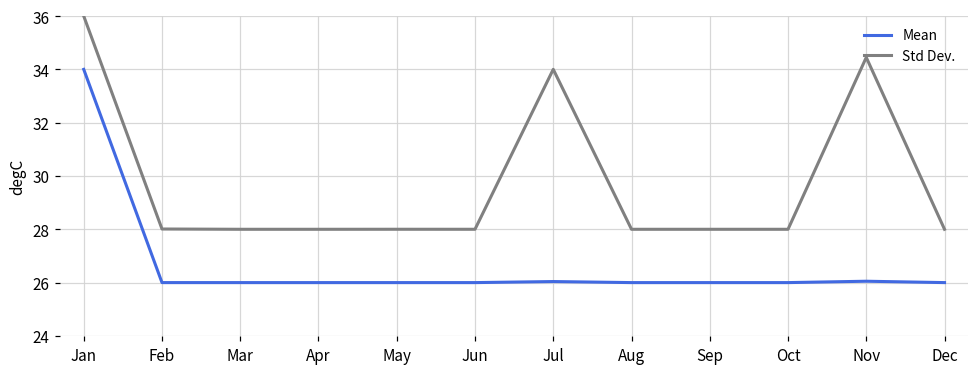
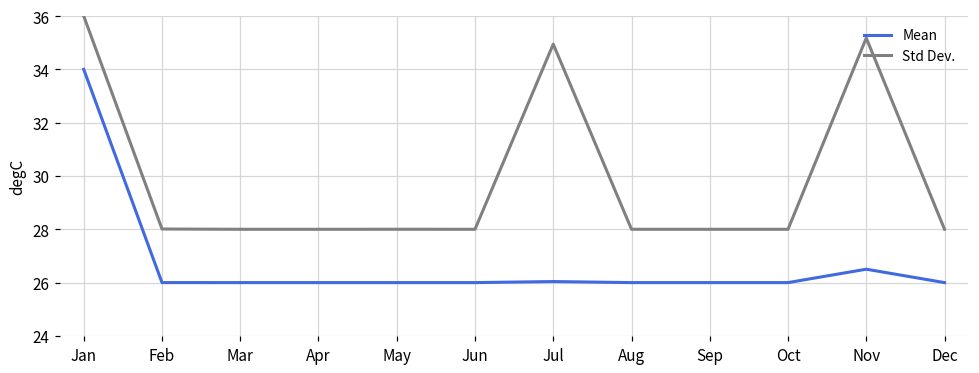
Std Dev., Jul: 34.0 -> 34.9
Mean, Nov: 26.1 -> 26.5
Std Dev., Nov: 34.4 -> 35.2
